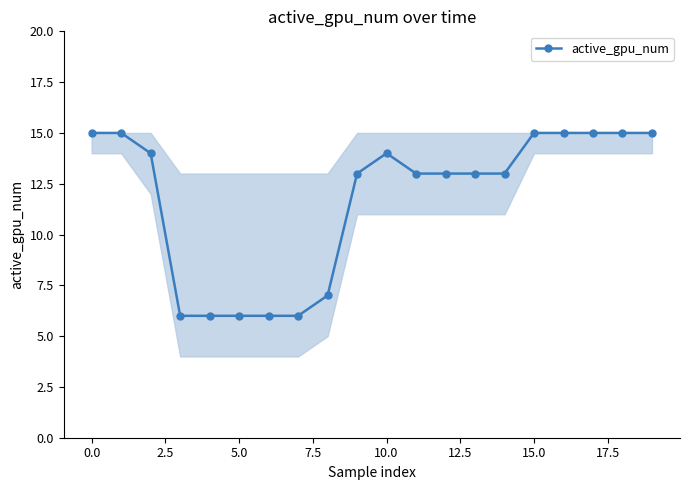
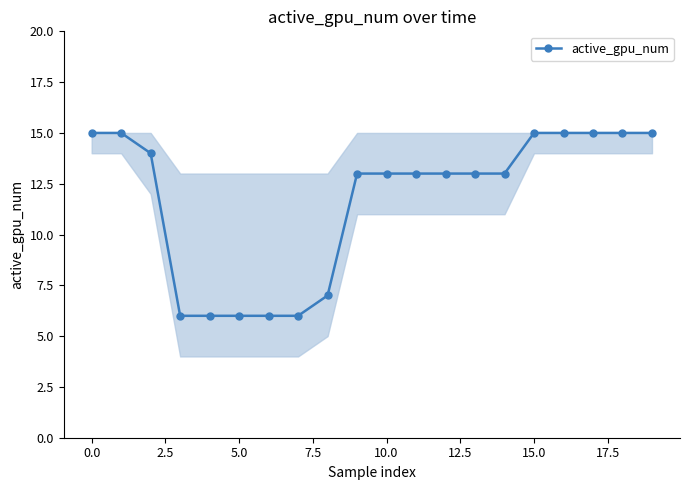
active_gpu_num, 10.0: 14 -> 13
